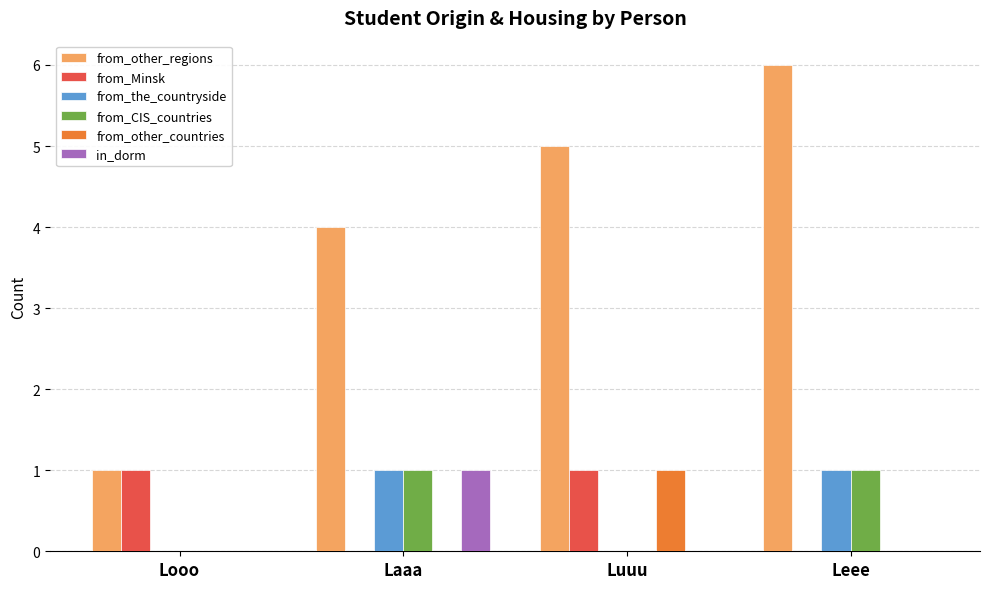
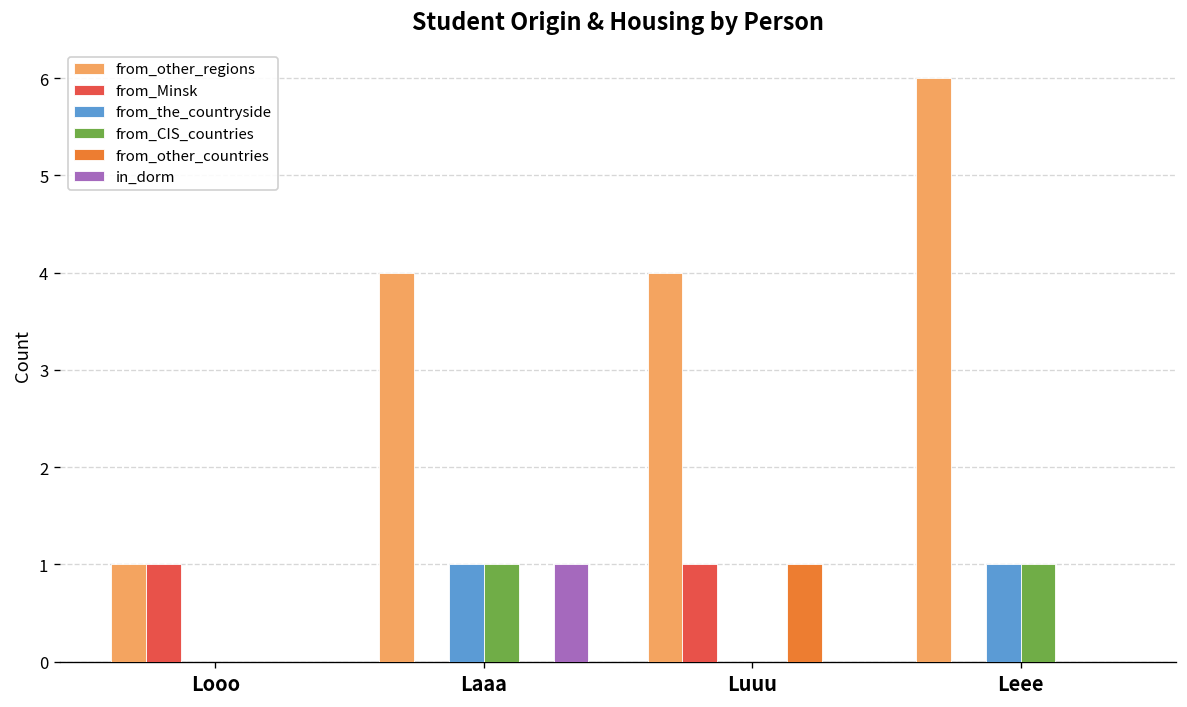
from_other_regions, Luuu: 5 -> 4
